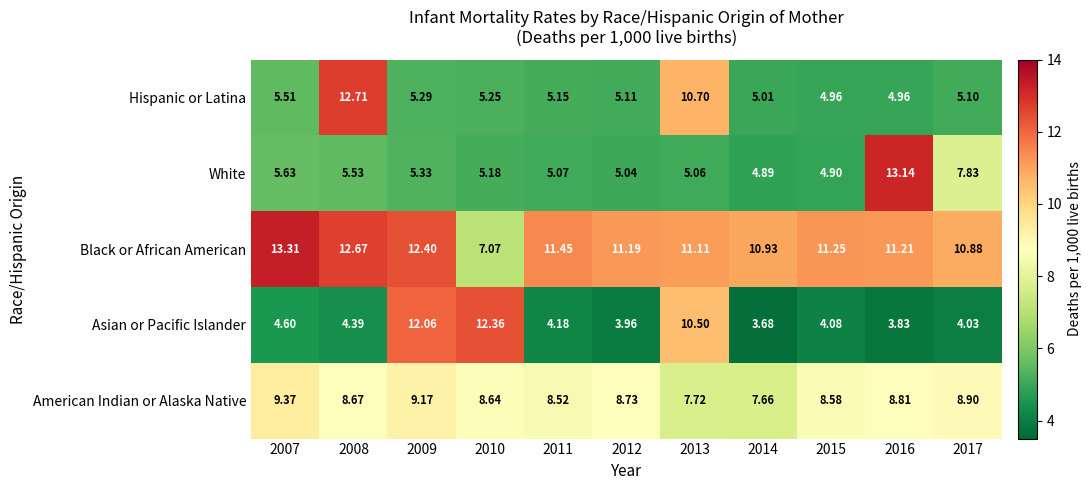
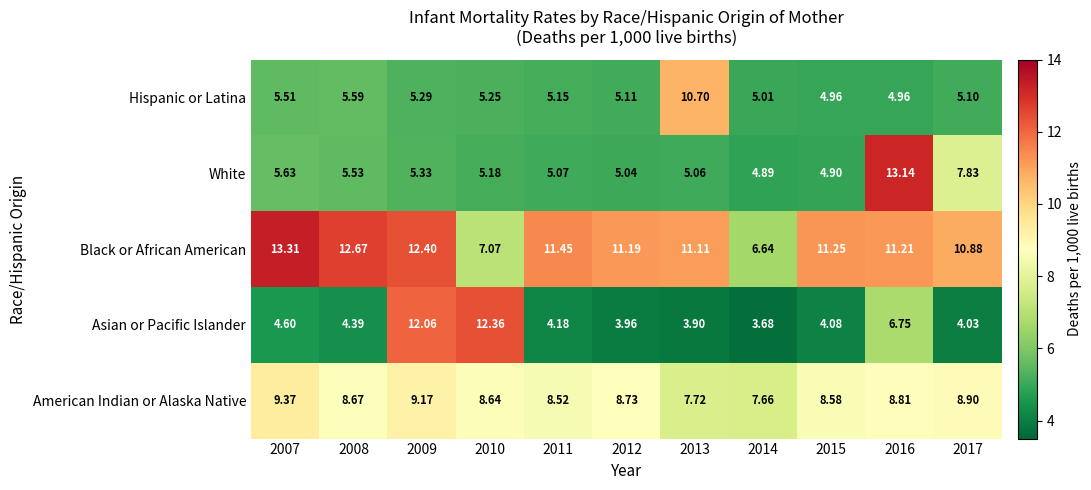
Hispanic or Latina, 2008: 12.71 -> 5.59
Black or African American, 2014: 10.93 -> 6.64
Asian or Pacific Islander, 2013: 10.50 -> 3.90
Asian or Pacific Islander, 2016: 3.83 -> 6.75
